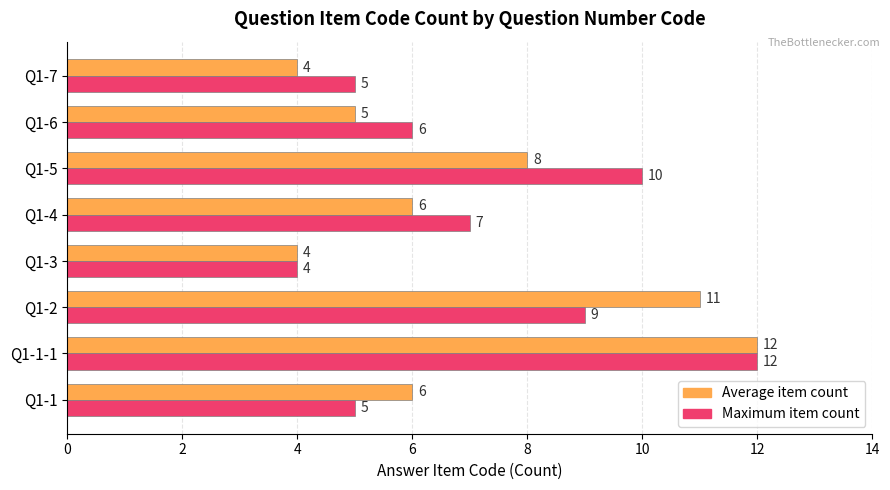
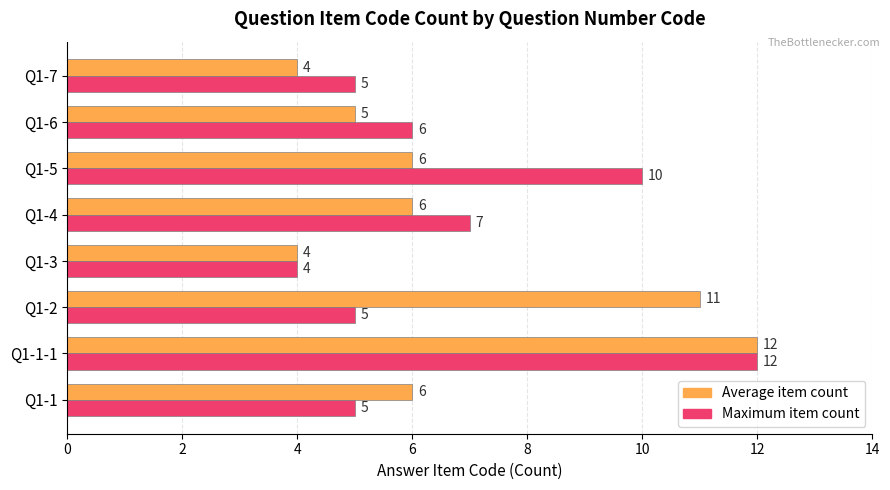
Average item count, Q1-5: 8 -> 6
Maximum item count, Q1-2: 9 -> 5
